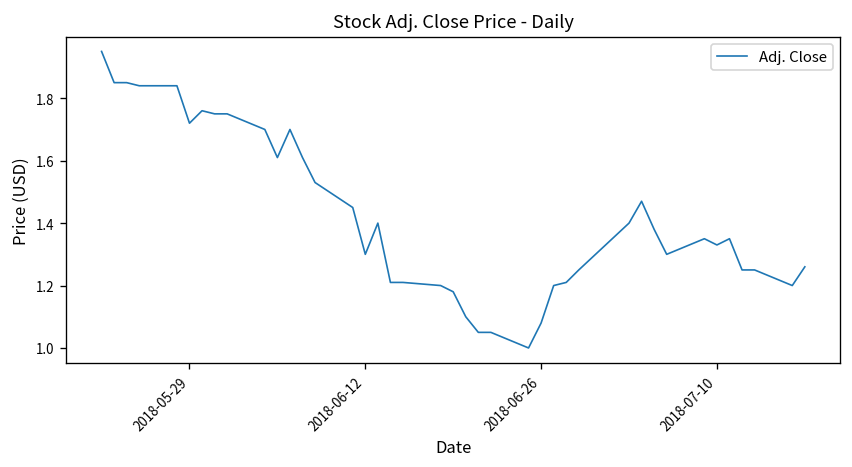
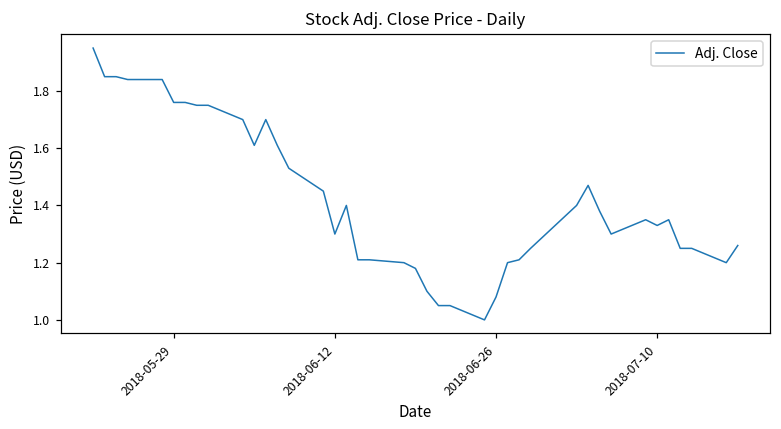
2018-05-29: 1.72 -> 1.76
